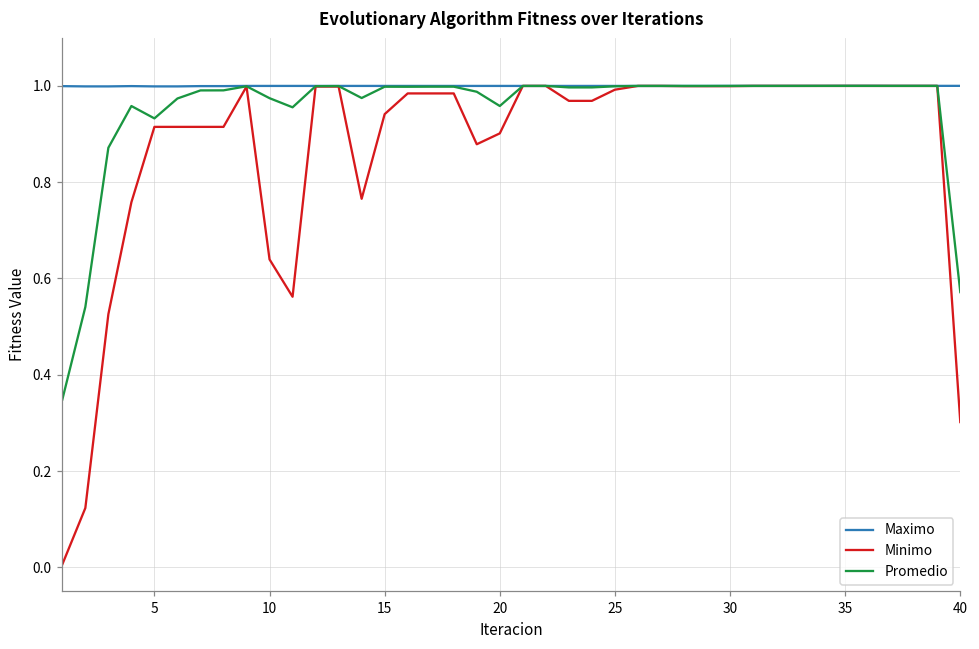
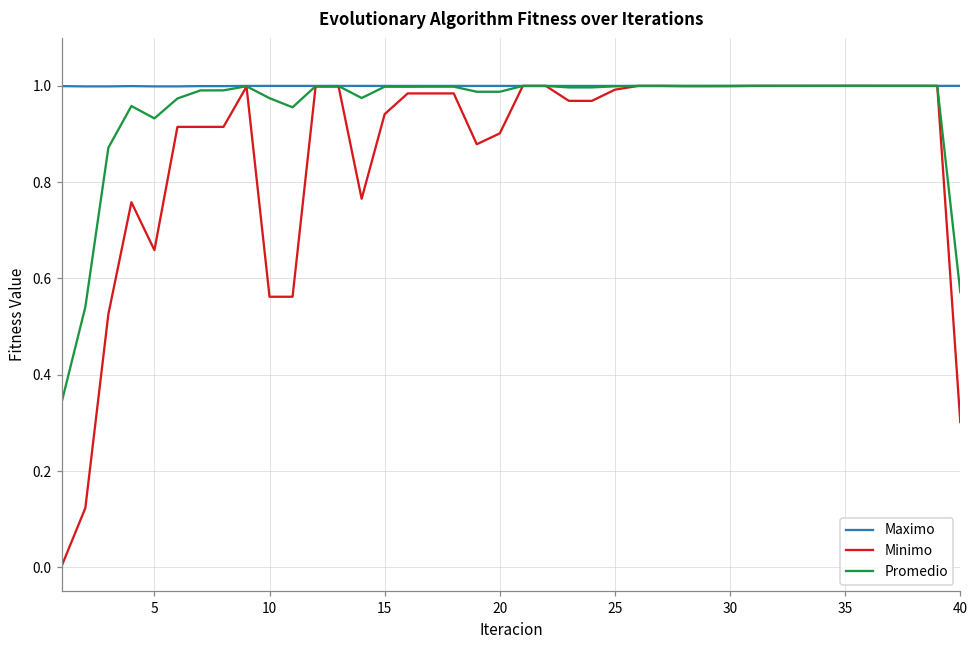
Minimo, 5: 0.91 -> 0.66
Minimo, 10: 0.64 -> 0.56
Promedio, 20: 0.96 -> 0.99
